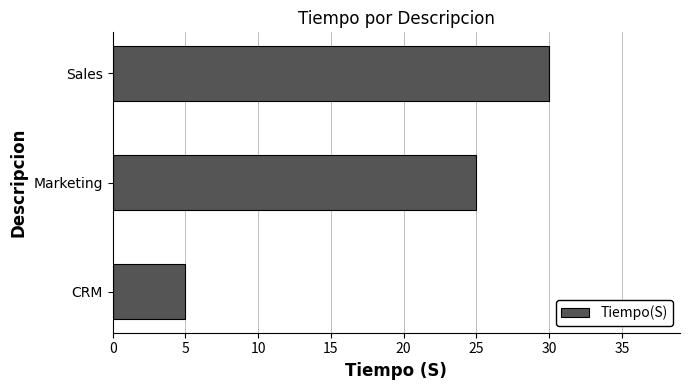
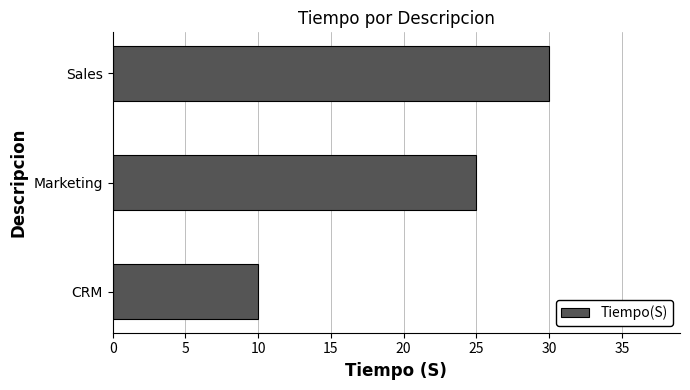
CRM: 5 -> 10
